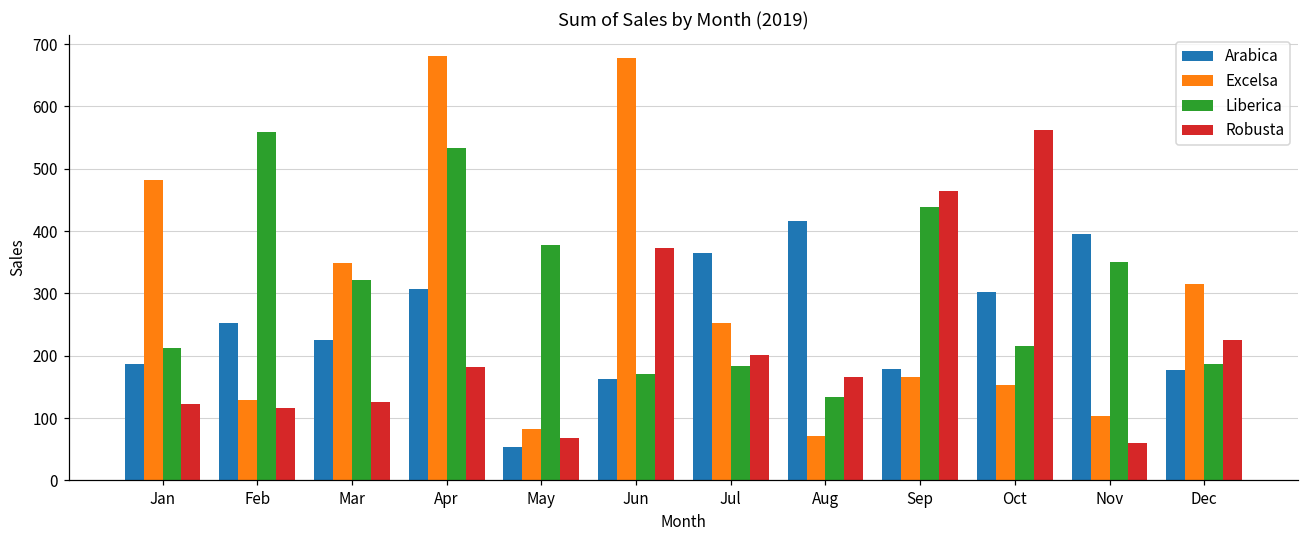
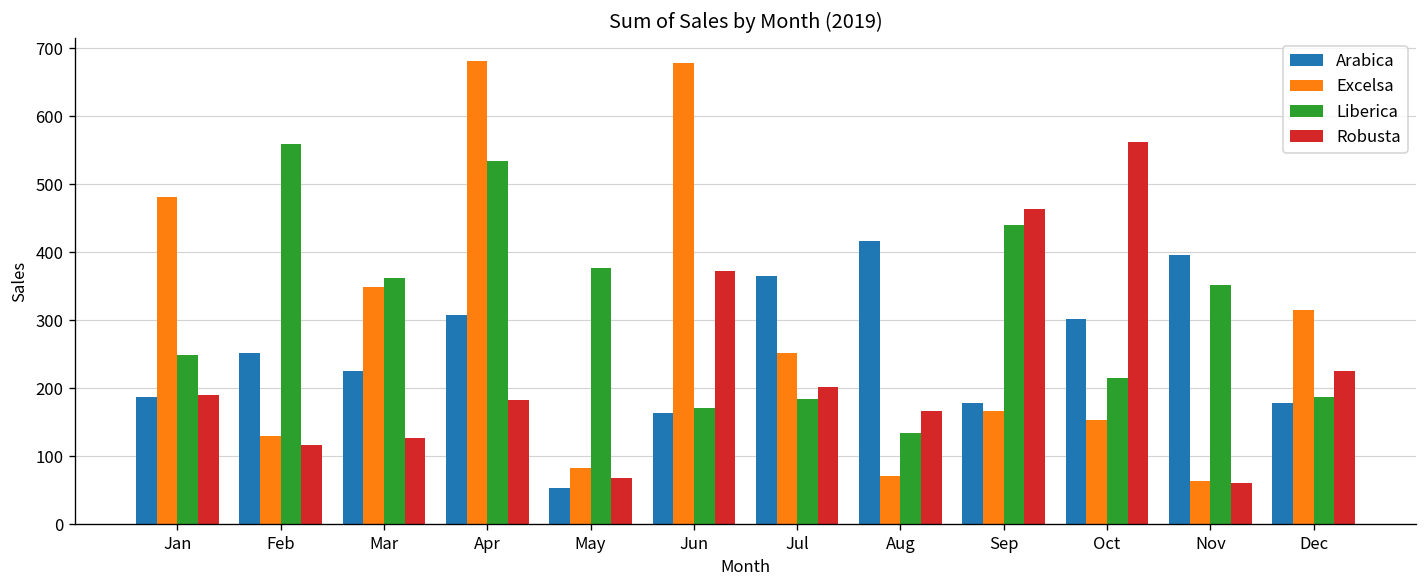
Liberica, Jan: 210 -> 250
Robusta, Jan: 120 -> 190
Liberica, Mar: 320 -> 360
Excelsa, Nov: 100 -> 60
